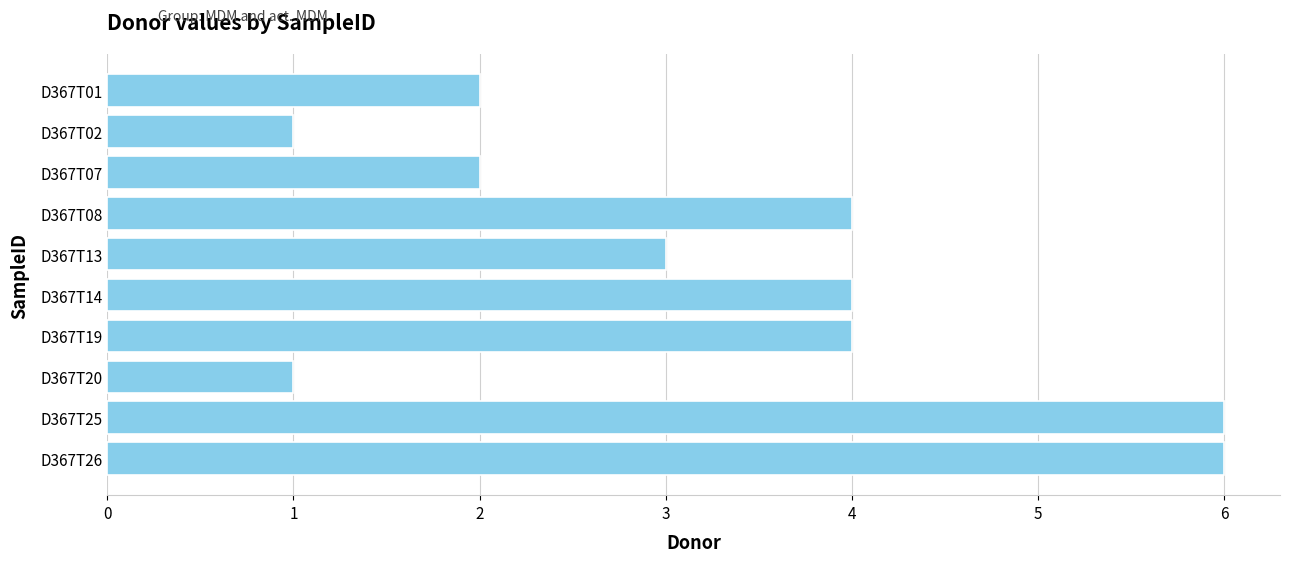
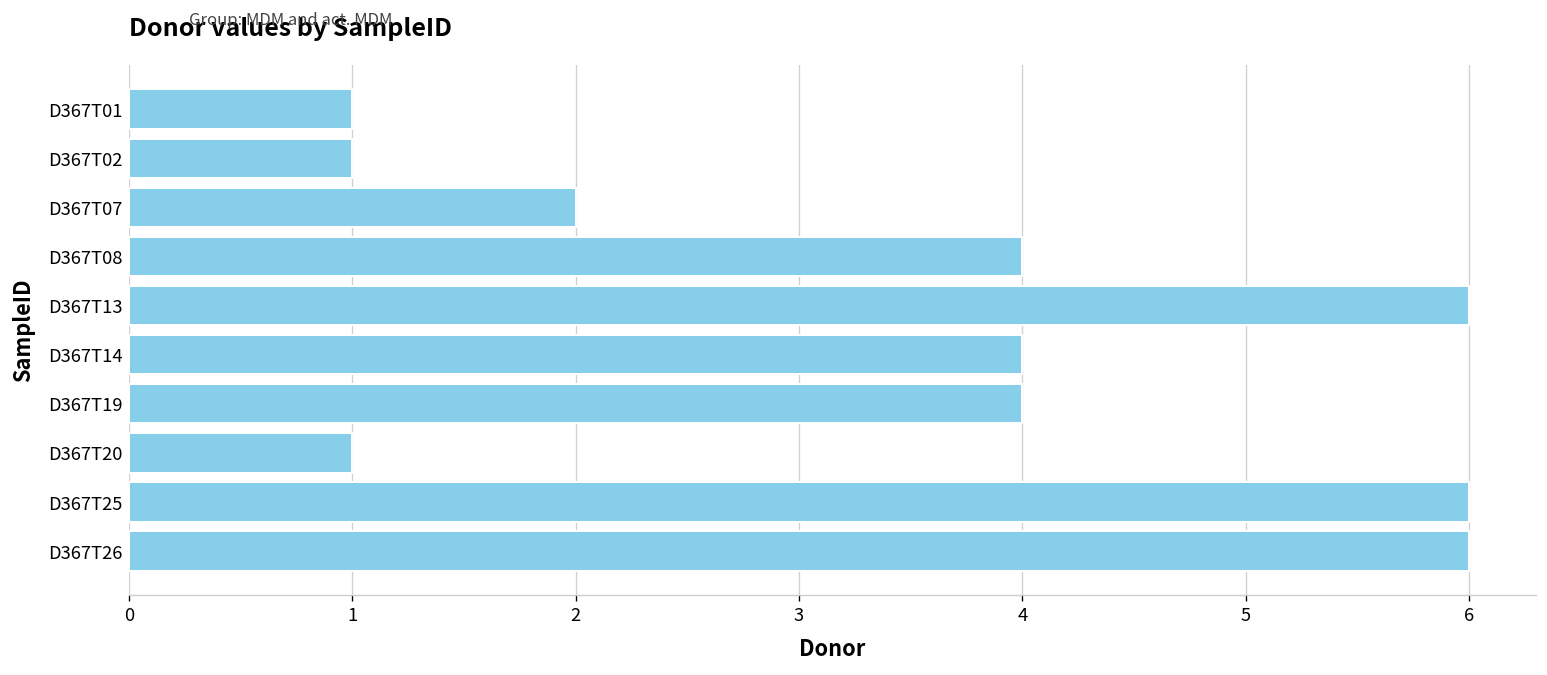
D367T01: 2 -> 1
D367T13: 3 -> 6
